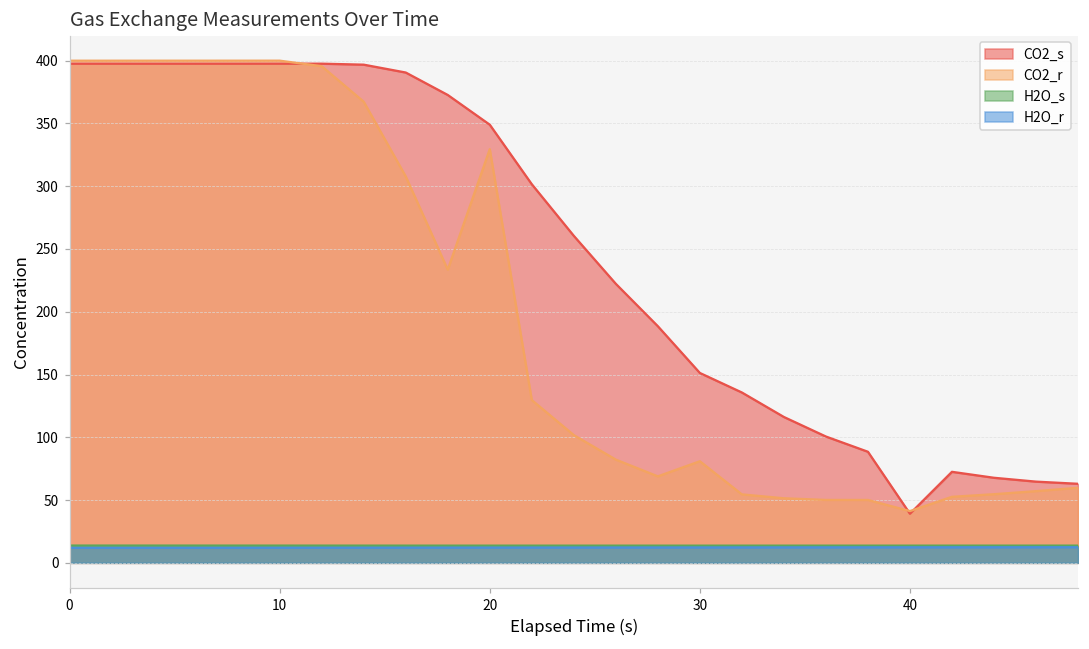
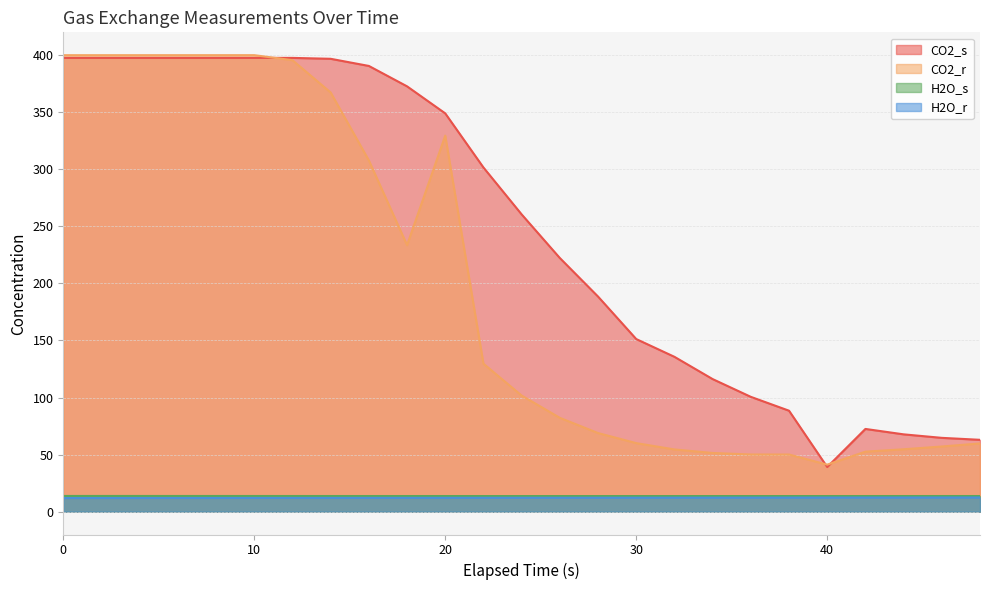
CO2_r, 30: 81 -> 60
